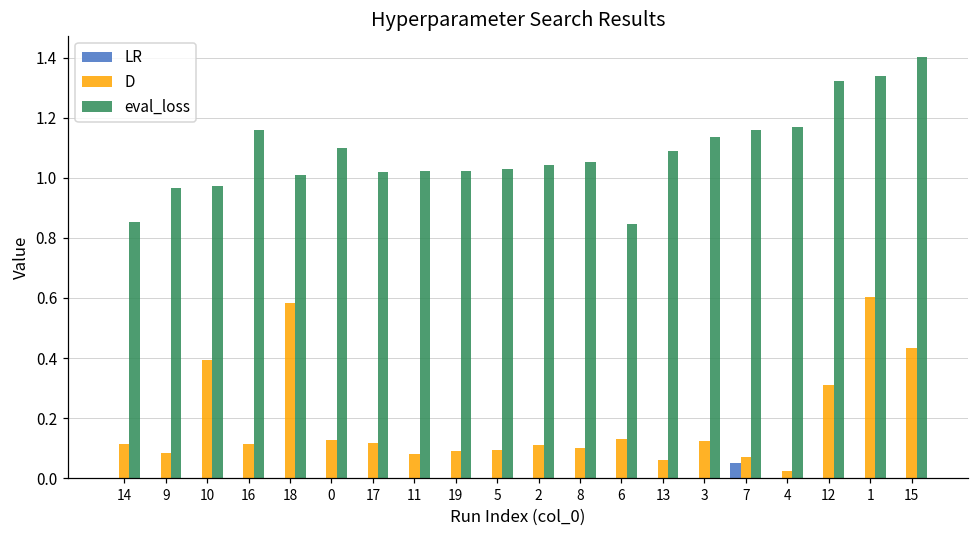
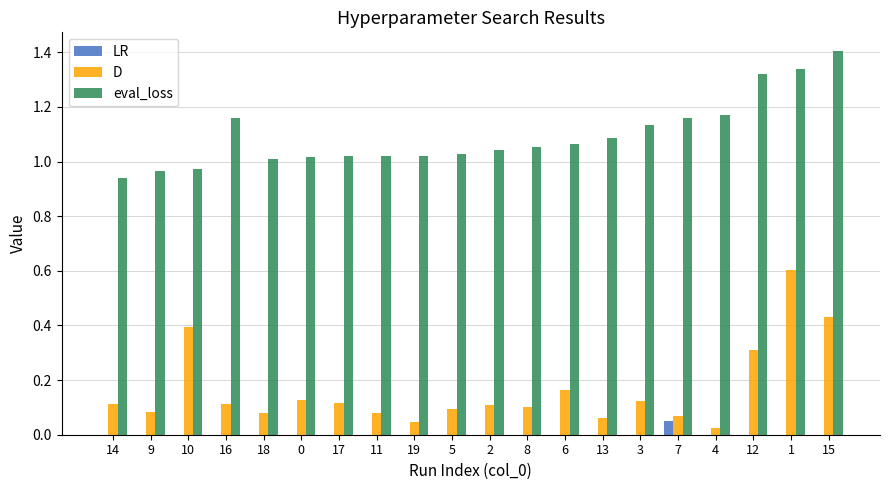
eval_loss, 14: 0.85 -> 0.94
D, 18: 0.58 -> 0.08
eval_loss, 0: 1.10 -> 1.02
D, 19: 0.09 -> 0.05
D, 6: 0.13 -> 0.17
eval_loss, 6: 0.85 -> 1.06
